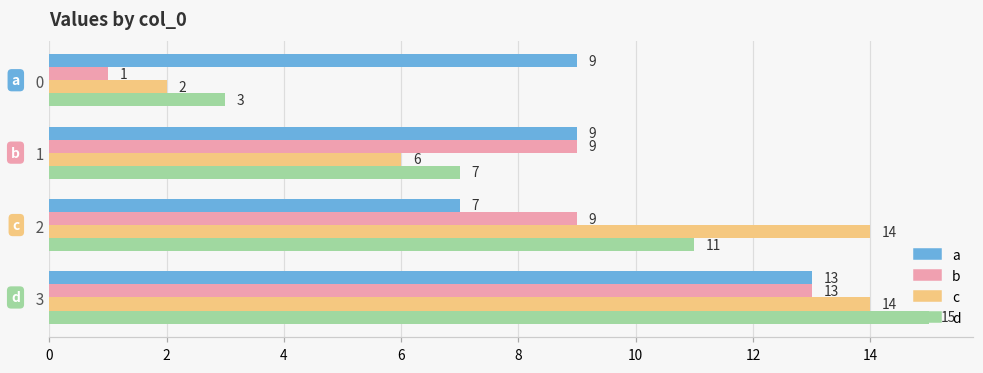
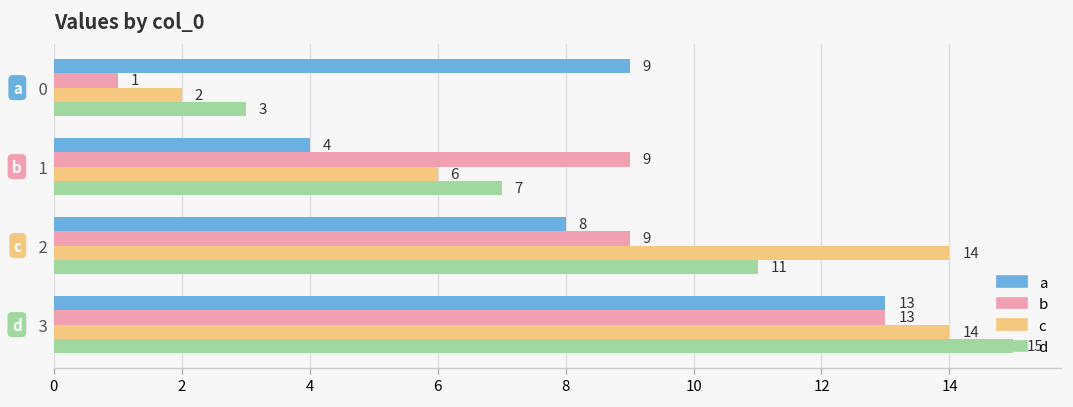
a, 1: 9 -> 4
a, 2: 7 -> 8
